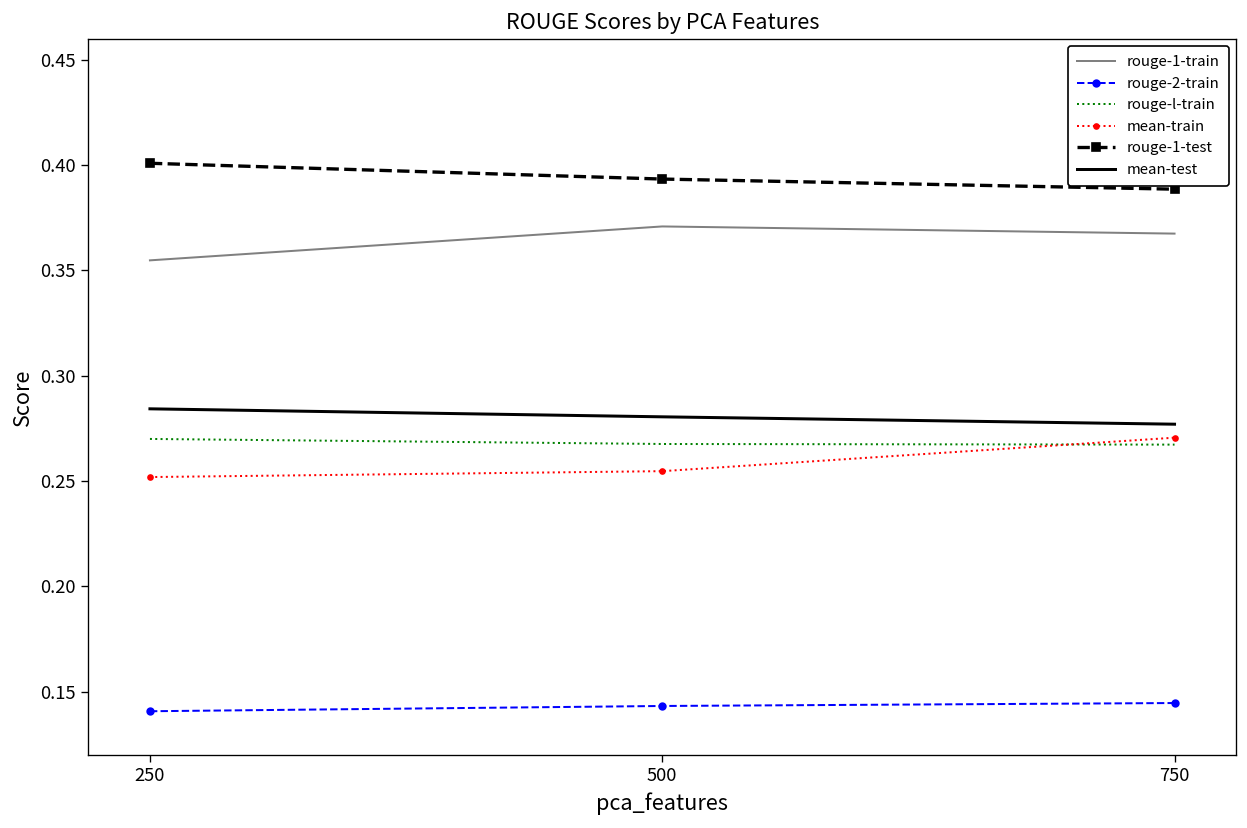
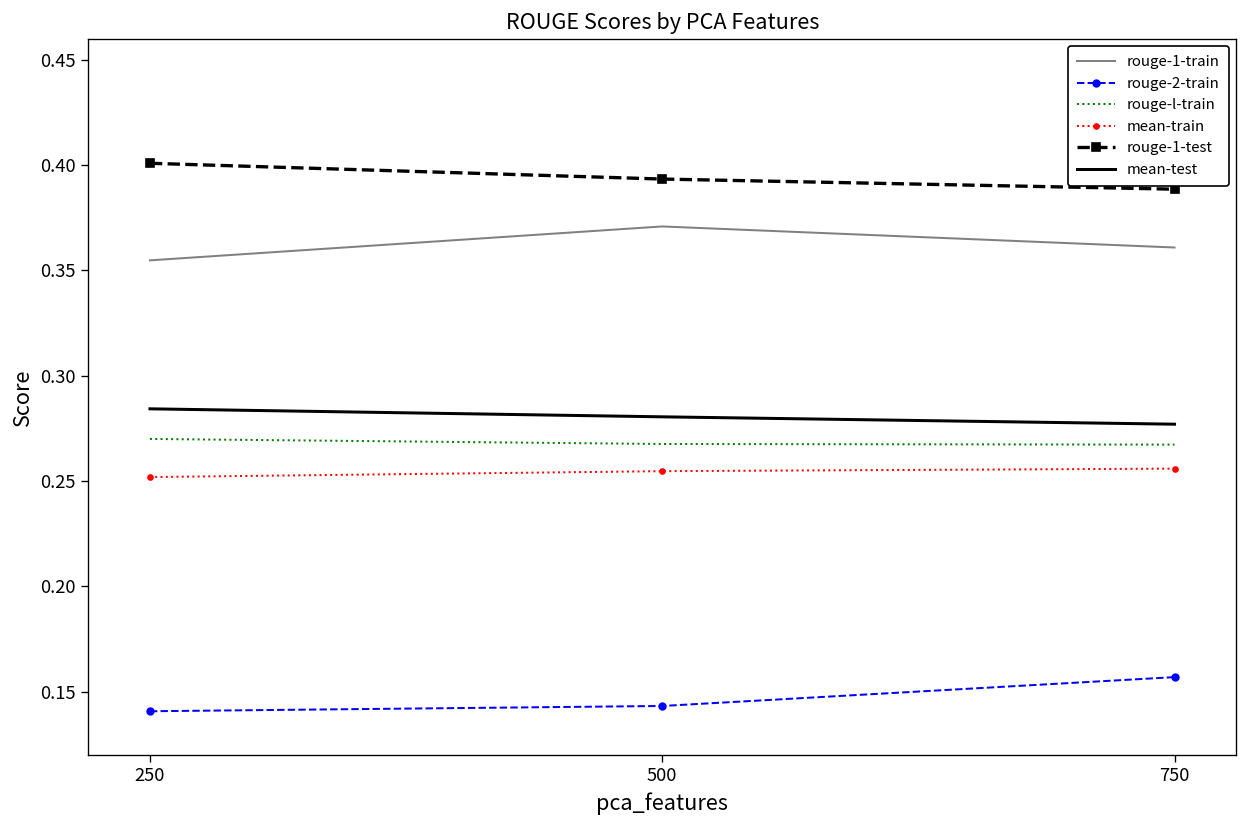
rouge-1-train, 750: 0.368 -> 0.361
rouge-2-train, 750: 0.145 -> 0.157
mean-train, 750: 0.271 -> 0.256
